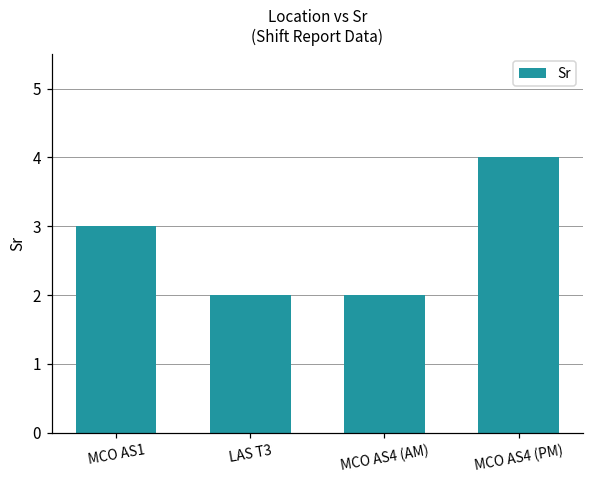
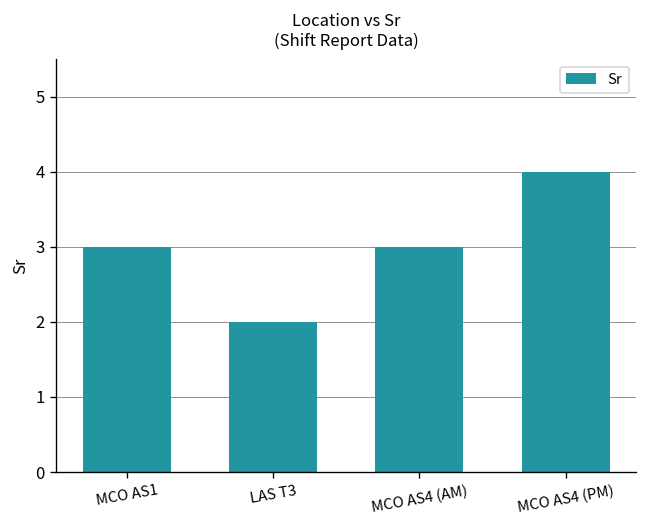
MCO AS4 (AM): 2 -> 3
